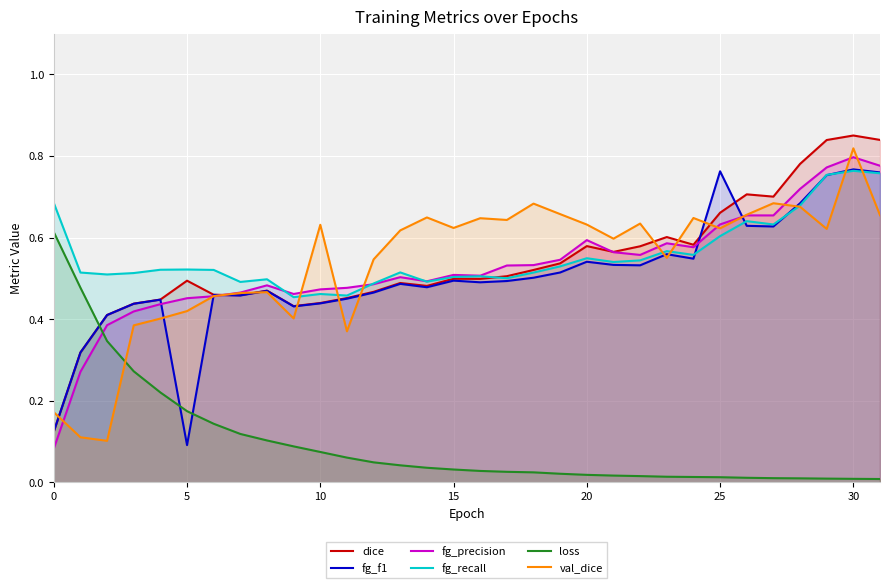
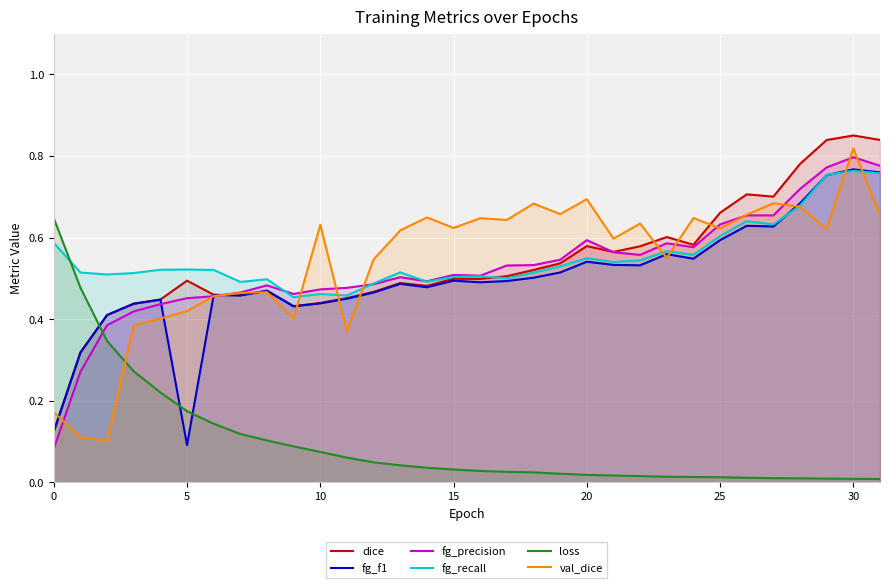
fg_recall, 0: 0.69 -> 0.59
loss, 0: 0.61 -> 0.65
val_dice, 20: 0.63 -> 0.69
fg_f1, 25: 0.76 -> 0.59
